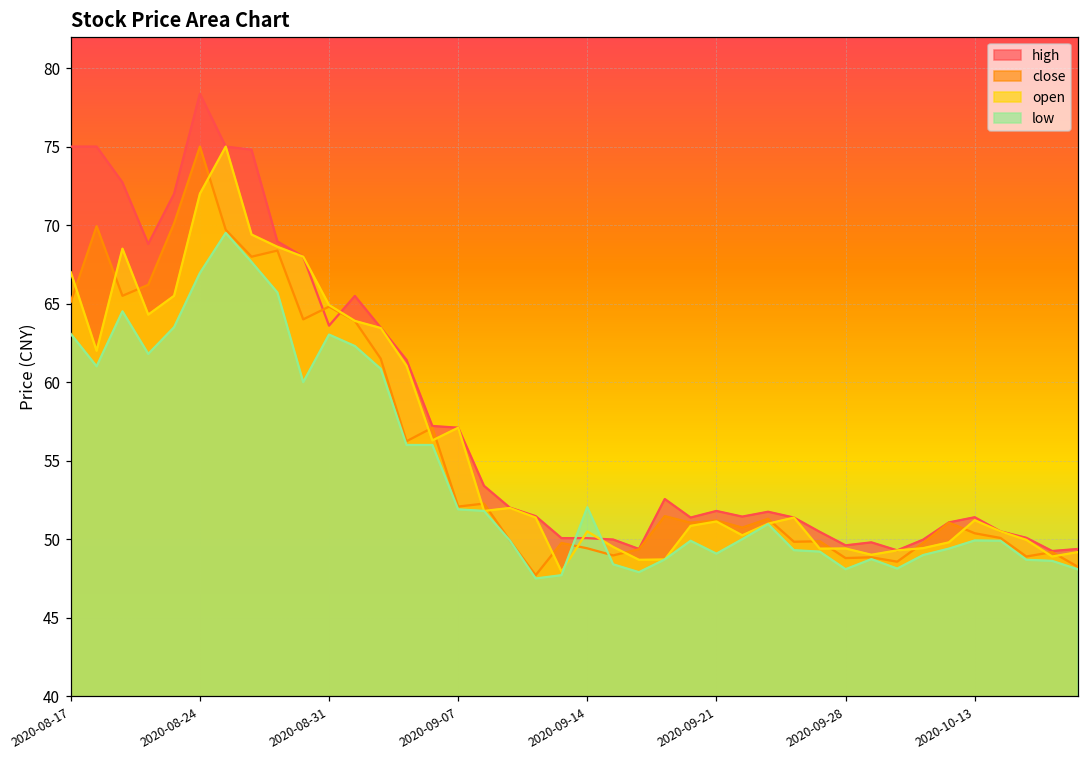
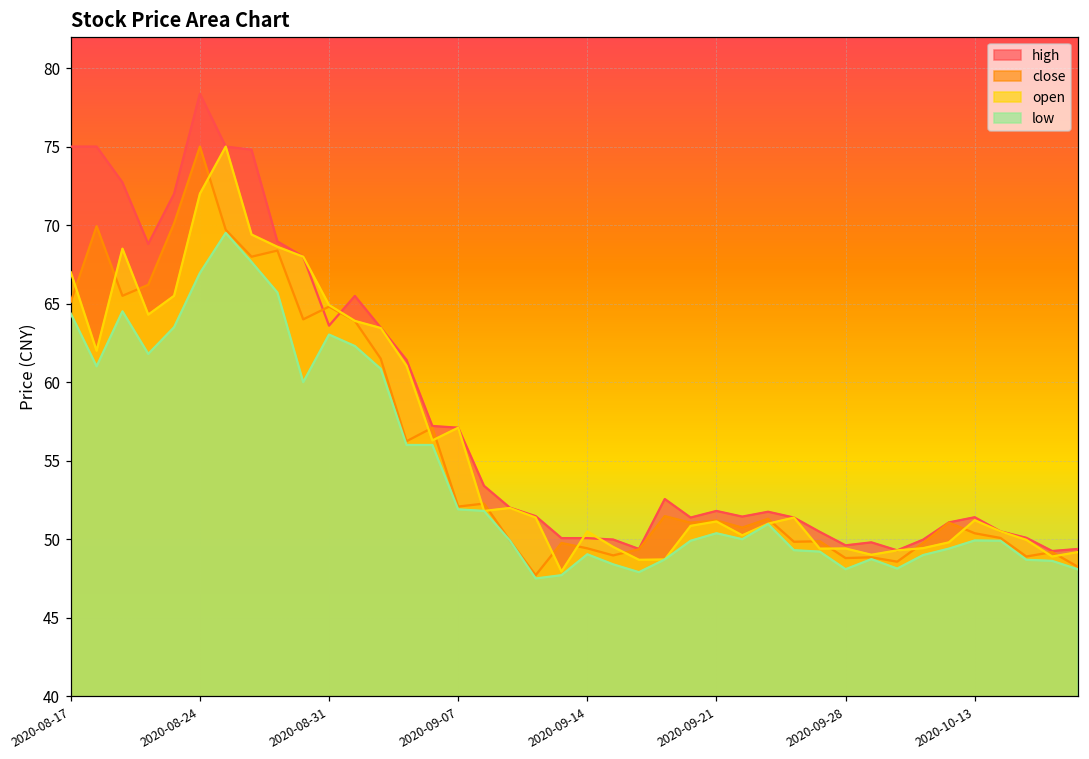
low, 2020-08-17: 63.1 -> 64.4
low, 2020-09-14: 52.0 -> 49.0
low, 2020-09-21: 49.1 -> 50.4
